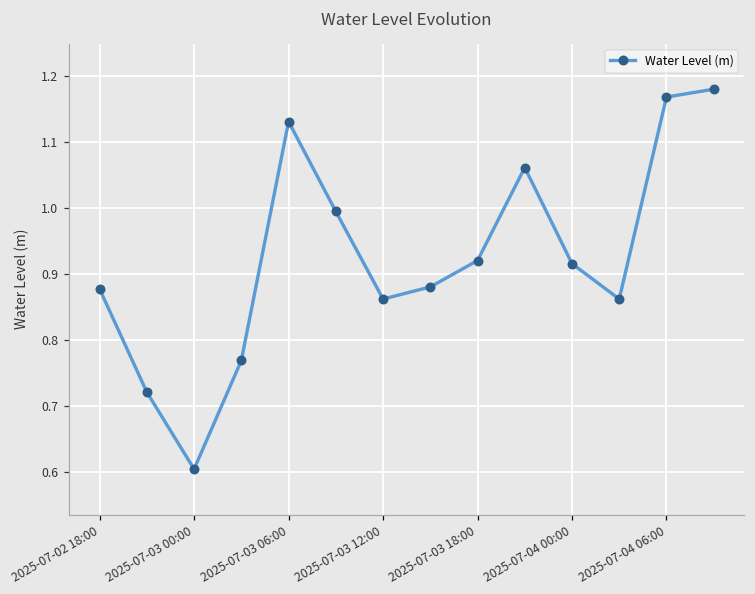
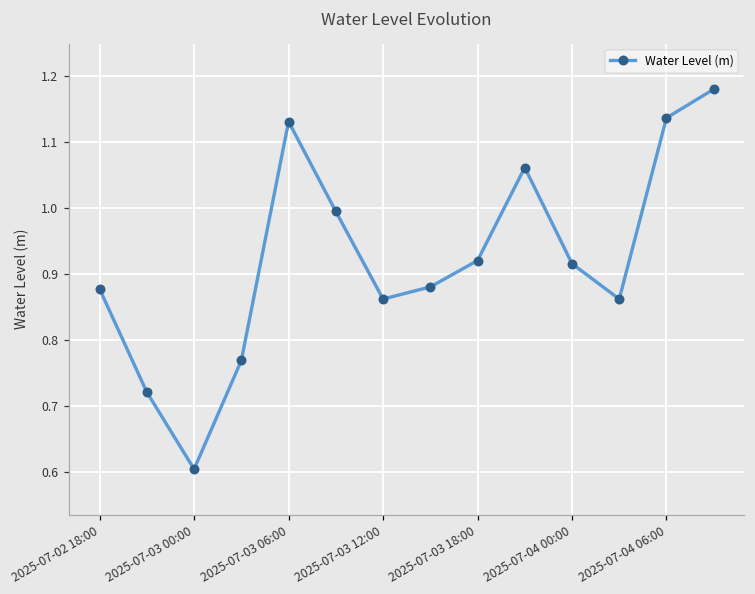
2025-07-04 06:00: 1.17 -> 1.14
